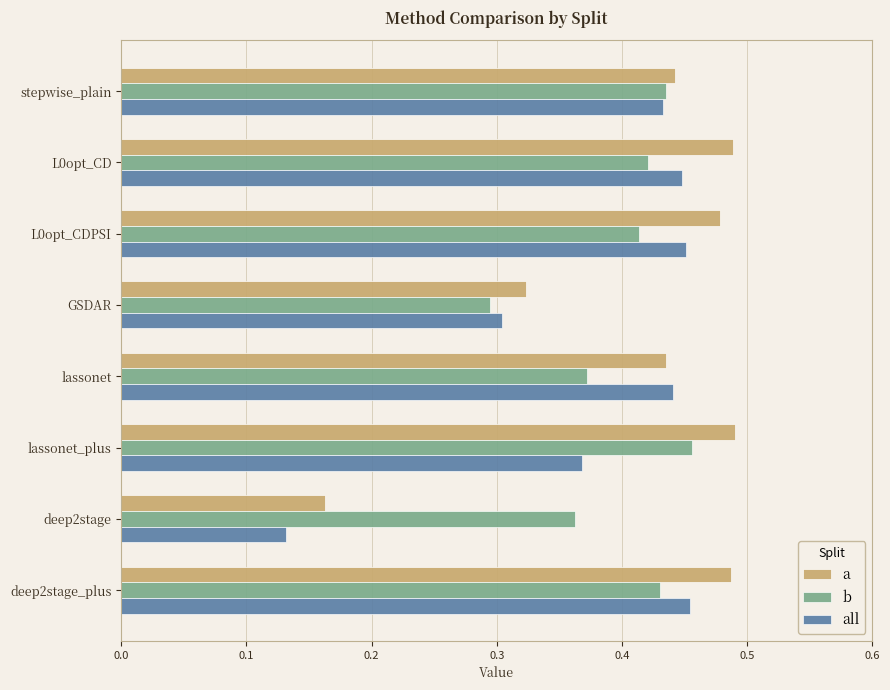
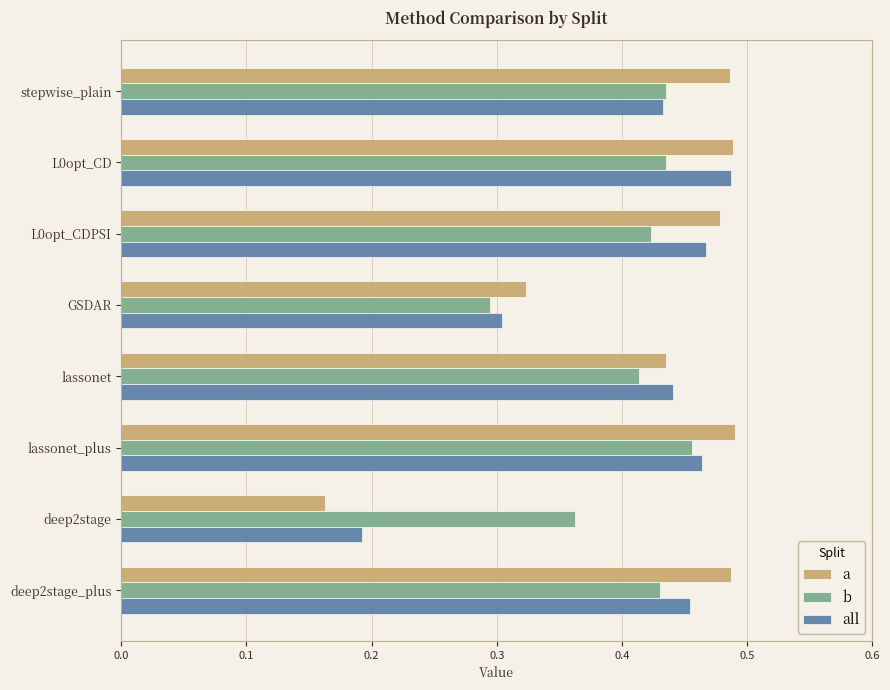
a, stepwise_plain: 0.442 -> 0.486
b, L0opt_CD: 0.421 -> 0.435
all, L0opt_CD: 0.448 -> 0.487
b, L0opt_CDPSI: 0.414 -> 0.423
all, L0opt_CDPSI: 0.451 -> 0.467
b, lassonet: 0.372 -> 0.414
all, lassonet_plus: 0.368 -> 0.464
all, deep2stage: 0.132 -> 0.192
